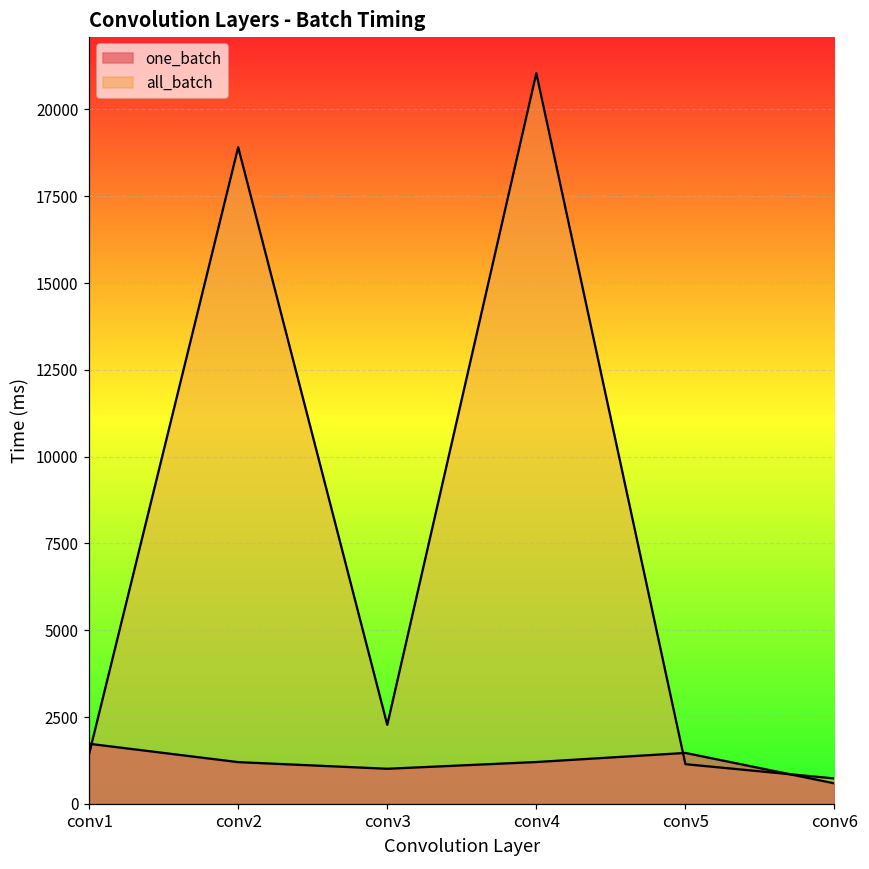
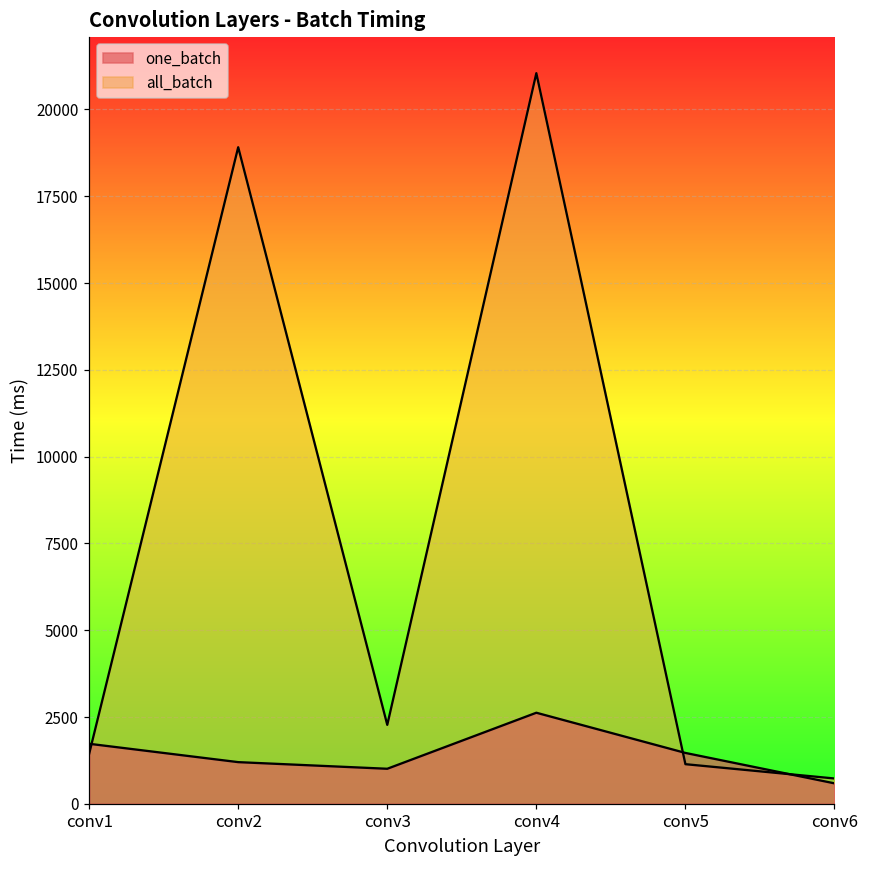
one_batch, conv4: 1200 -> 2600
